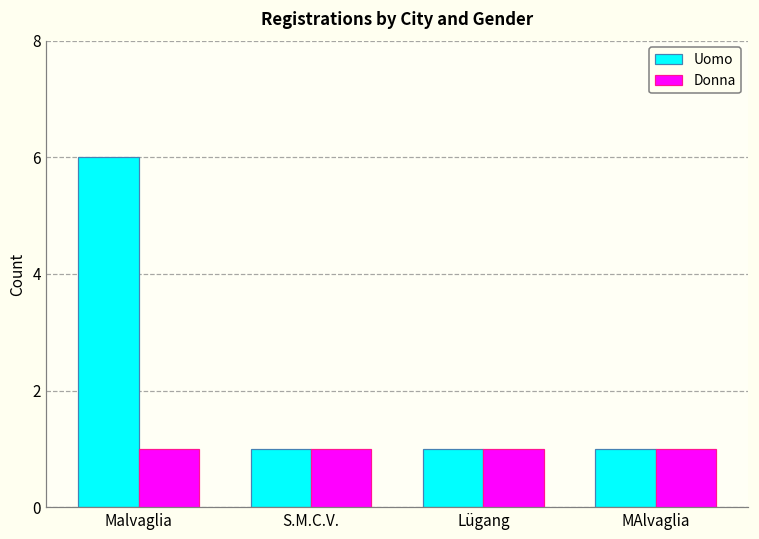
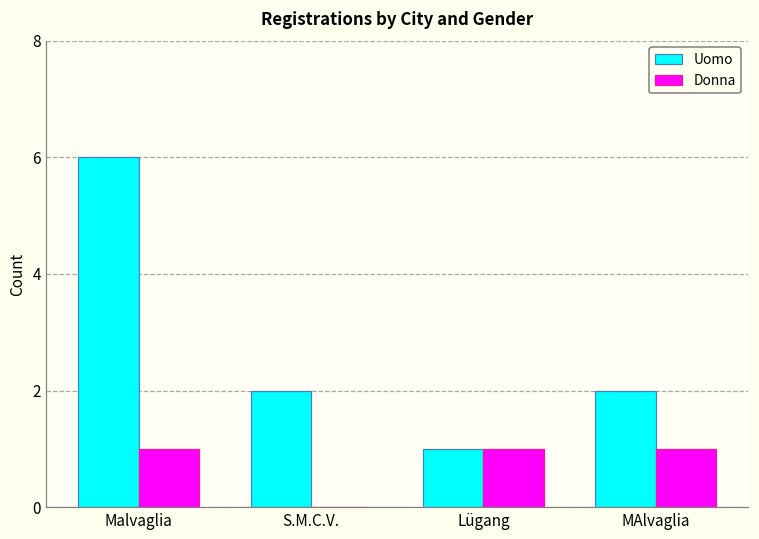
Uomo, S.M.C.V.: 1 -> 2
Donna, S.M.C.V.: 1 -> 0
Uomo, MAlvaglia: 1 -> 2
